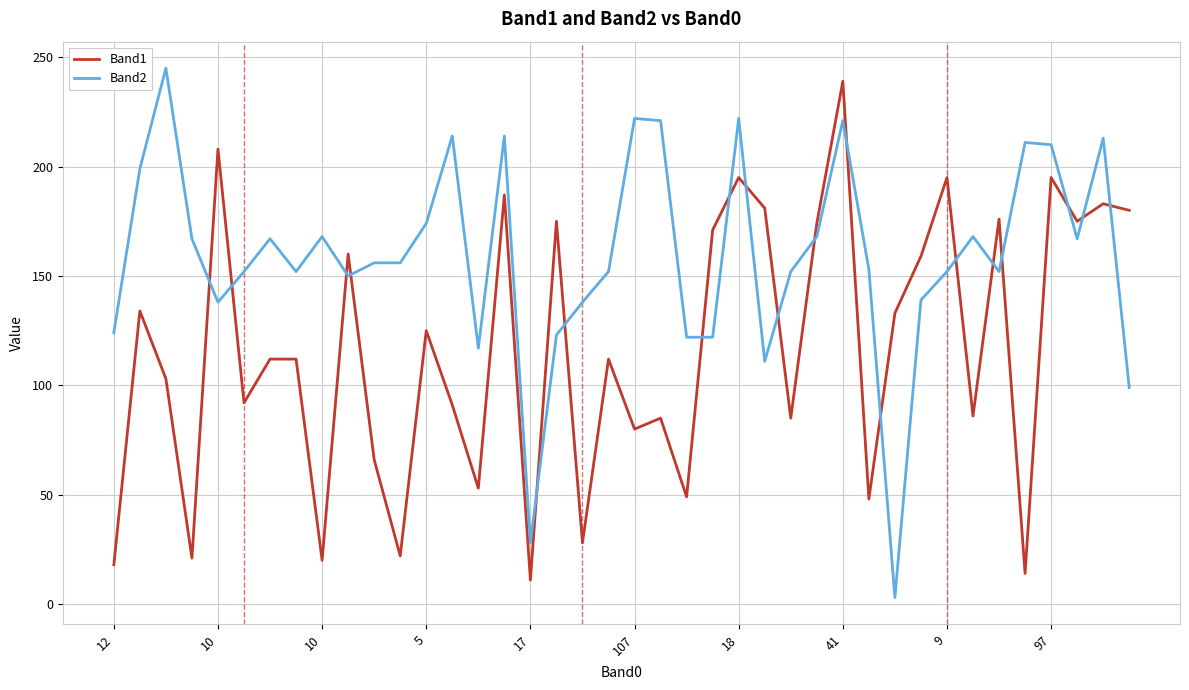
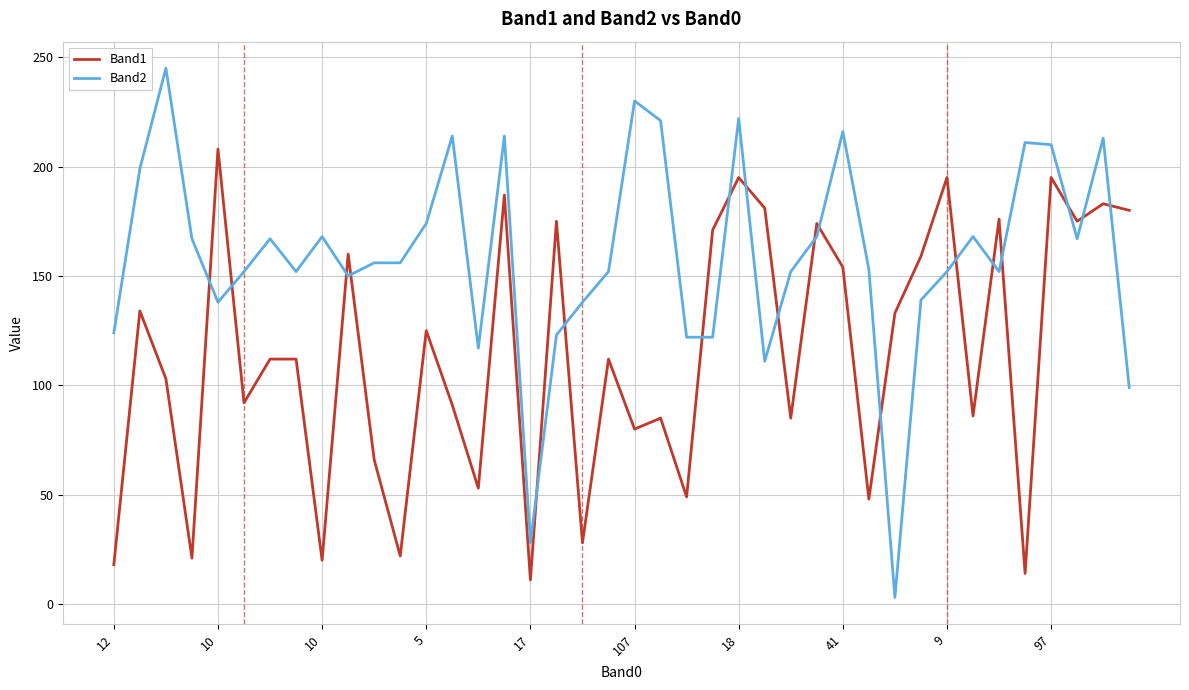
Band2, 107: 222 -> 230
Band1, 41: 239 -> 154
Band2, 41: 221 -> 216
